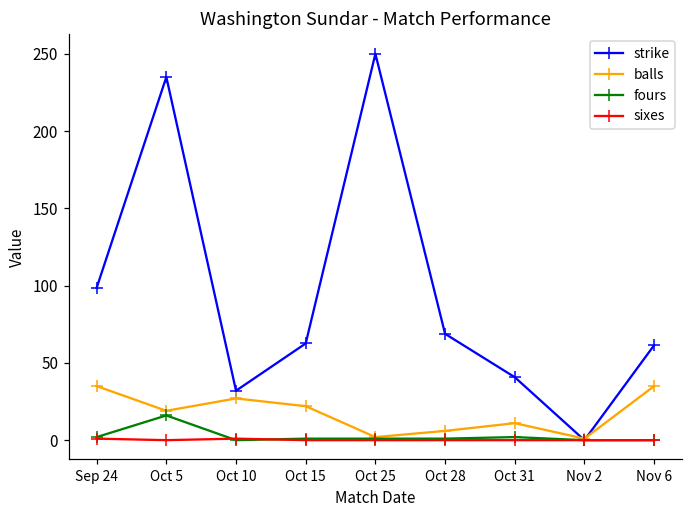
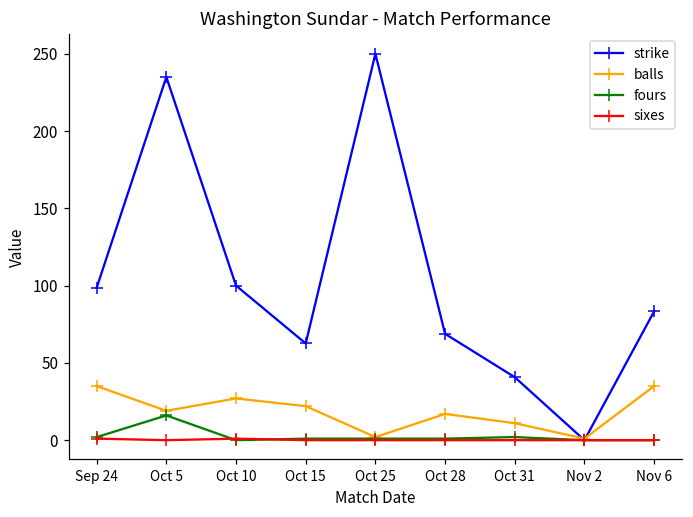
strike, Oct 10: 32 -> 100
balls, Oct 28: 6 -> 17
strike, Nov 6: 61 -> 83
